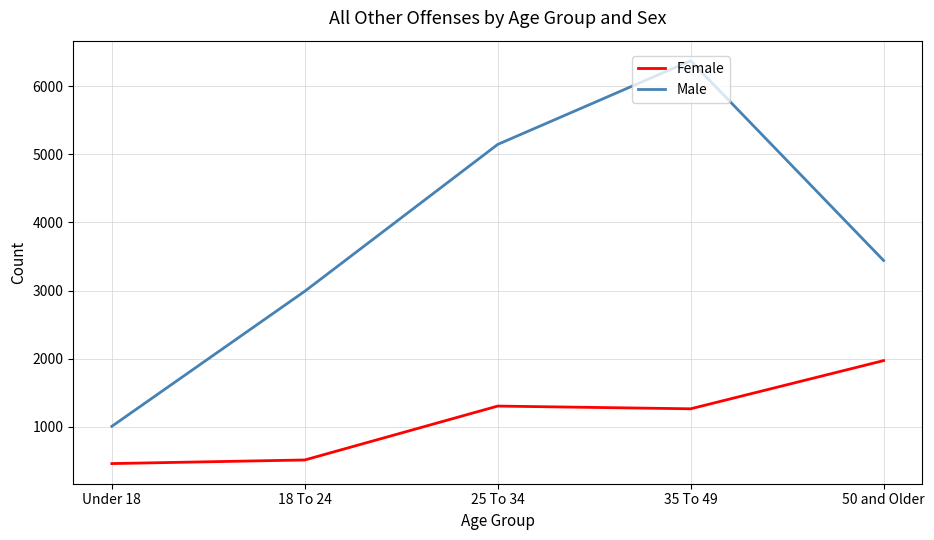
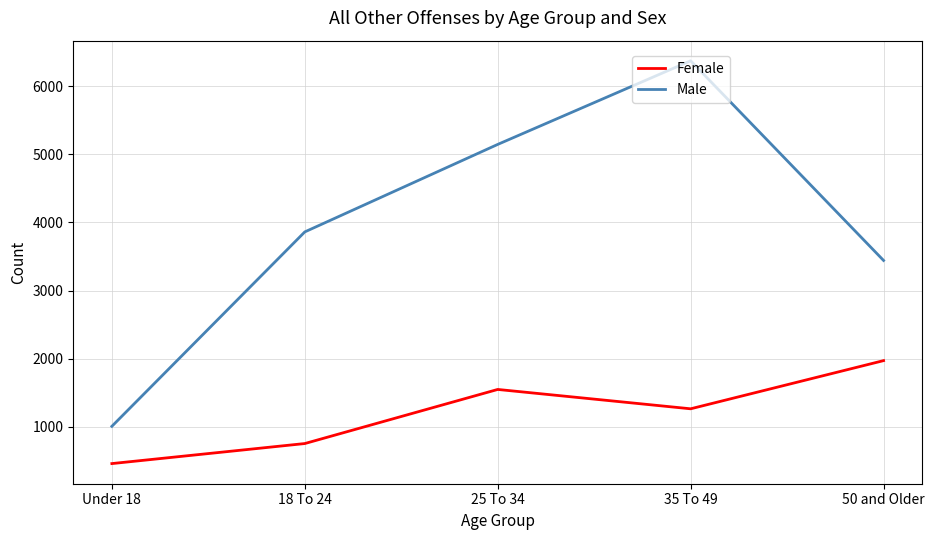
Female, 18 To 24: 500 -> 800
Male, 18 To 24: 3000 -> 3900
Female, 25 To 34: 1300 -> 1500
